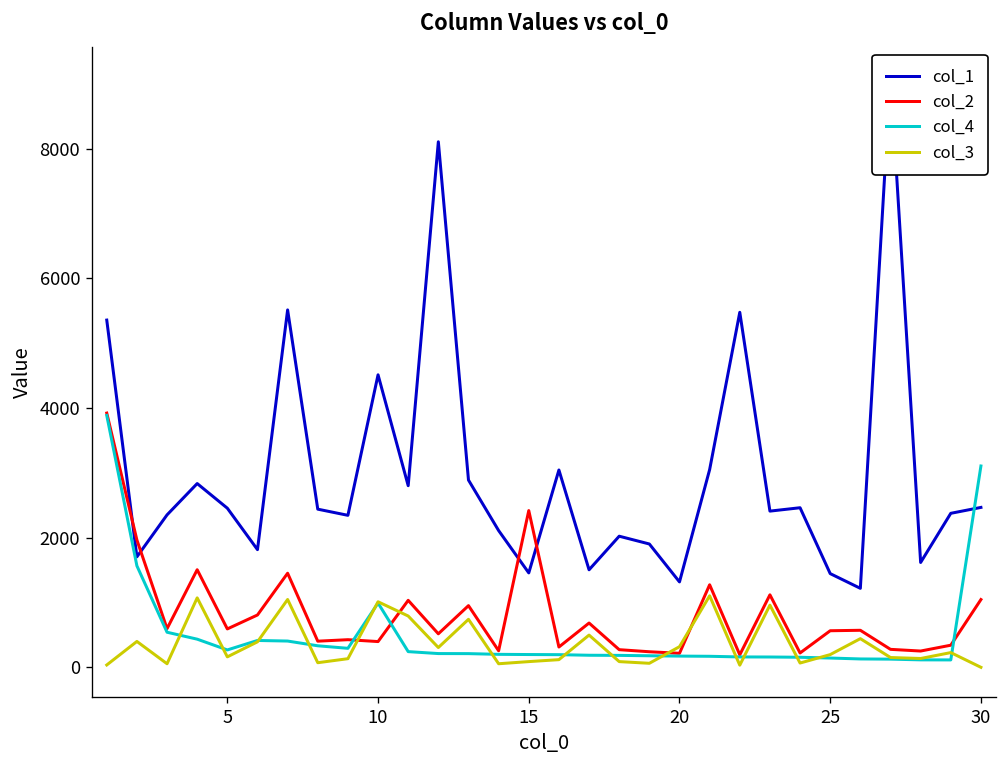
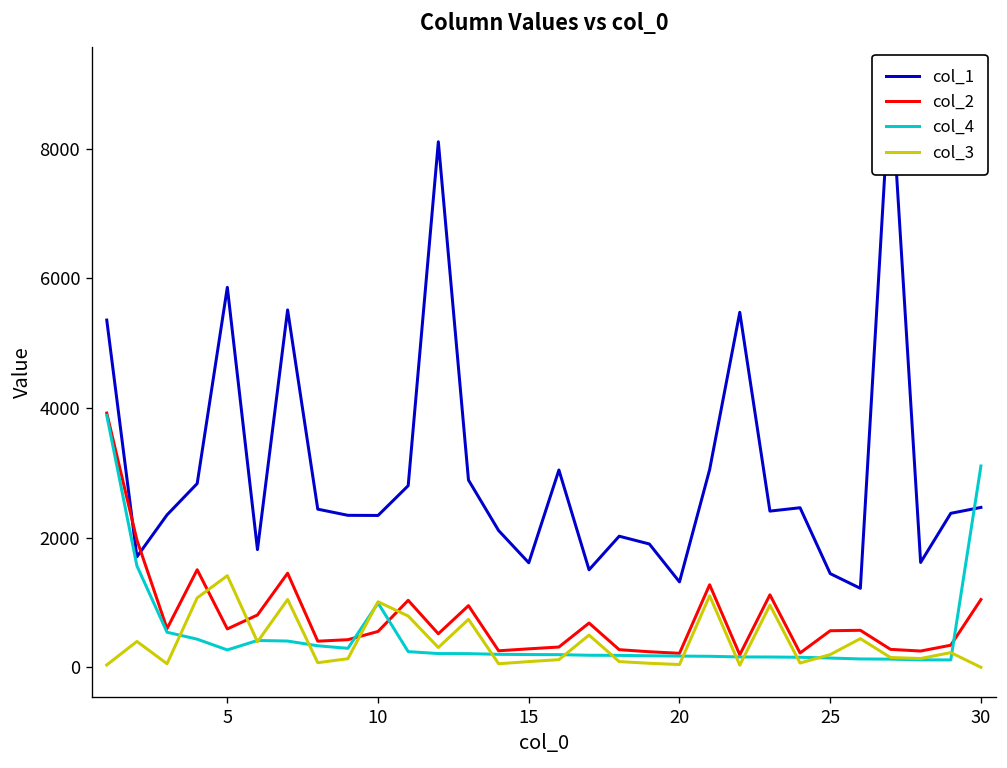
col_1, 5: 2500 -> 5900
col_3, 5: 200 -> 1400
col_1, 10: 4500 -> 2300
col_2, 10: 400 -> 600
col_1, 15: 1500 -> 1600
col_2, 15: 2400 -> 300
col_3, 20: 300 -> 0
